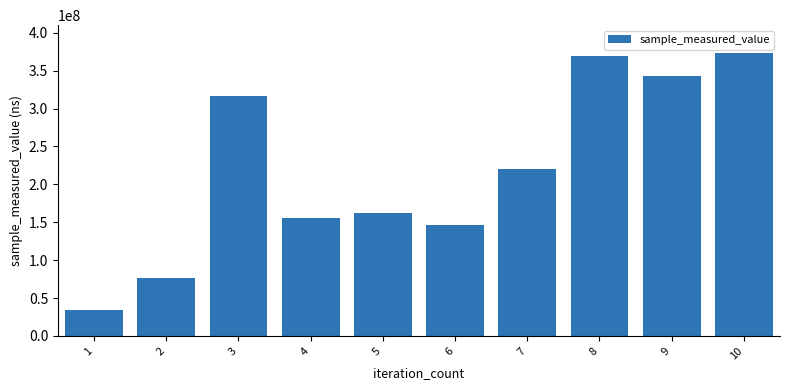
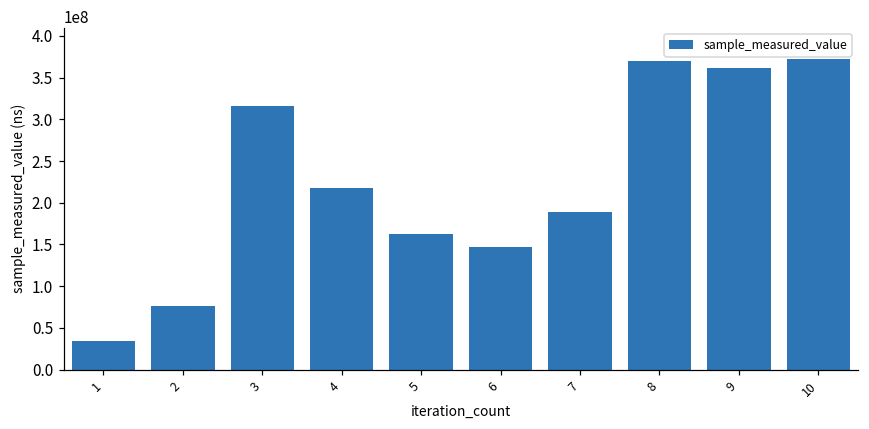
4: 160000000 -> 220000000
7: 220000000 -> 190000000
9: 340000000 -> 360000000
